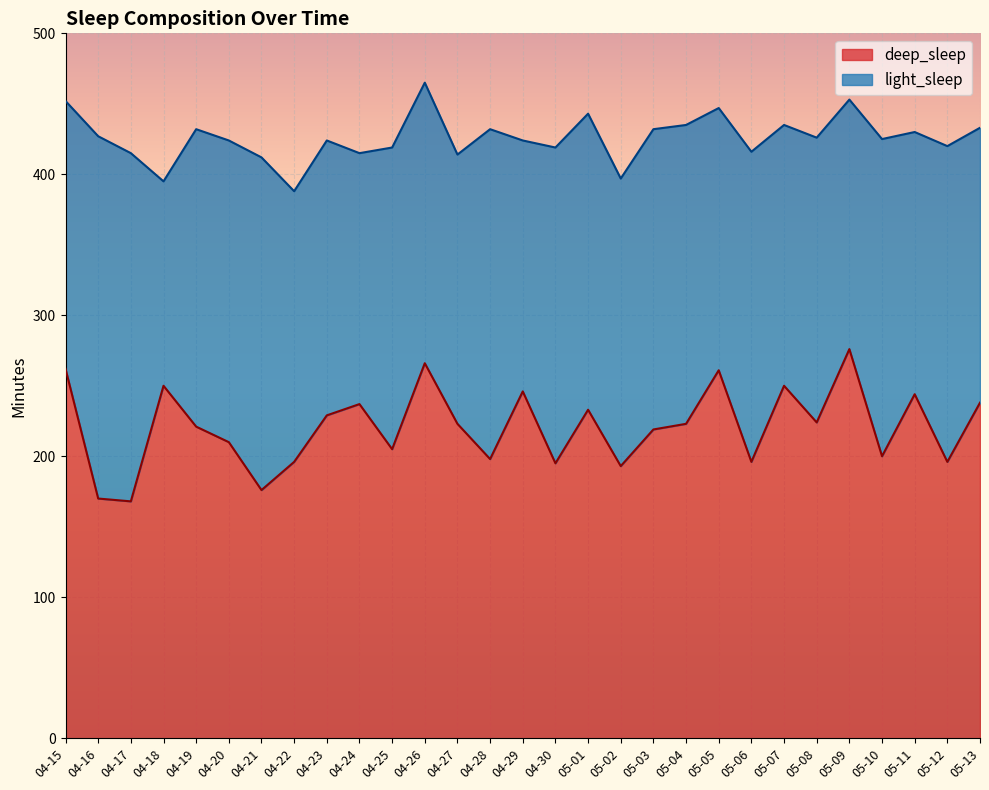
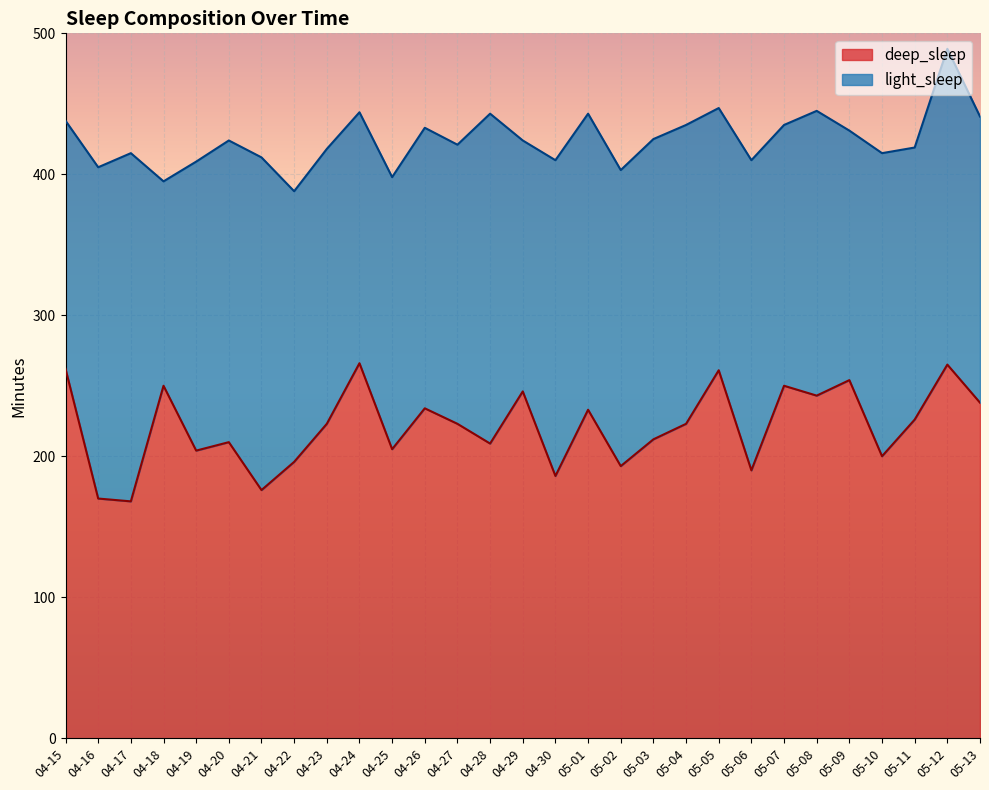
light_sleep, 04-15: 190 -> 176
light_sleep, 04-16: 257 -> 235
deep_sleep, 04-19: 221 -> 204
light_sleep, 04-19: 211 -> 205
deep_sleep, 04-23: 229 -> 223
deep_sleep, 04-24: 237 -> 266
light_sleep, 04-25: 214 -> 193
deep_sleep, 04-26: 266 -> 234
light_sleep, 04-27: 191 -> 198
deep_sleep, 04-28: 198 -> 209
deep_sleep, 04-30: 195 -> 186
light_sleep, 05-02: 204 -> 210
deep_sleep, 05-03: 219 -> 212
deep_sleep, 05-06: 196 -> 190
deep_sleep, 05-08: 224 -> 243
deep_sleep, 05-09: 276 -> 254
light_sleep, 05-10: 225 -> 215
deep_sleep, 05-11: 244 -> 226
light_sleep, 05-11: 186 -> 193
deep_sleep, 05-12: 196 -> 265
light_sleep, 05-13: 195 -> 203
